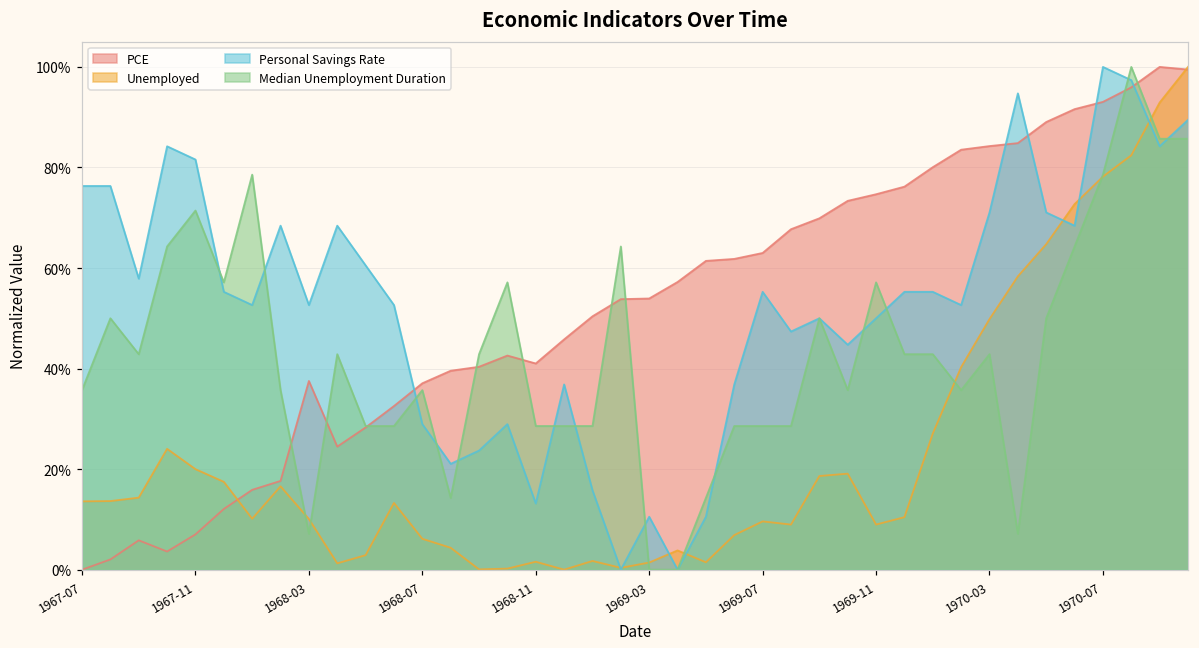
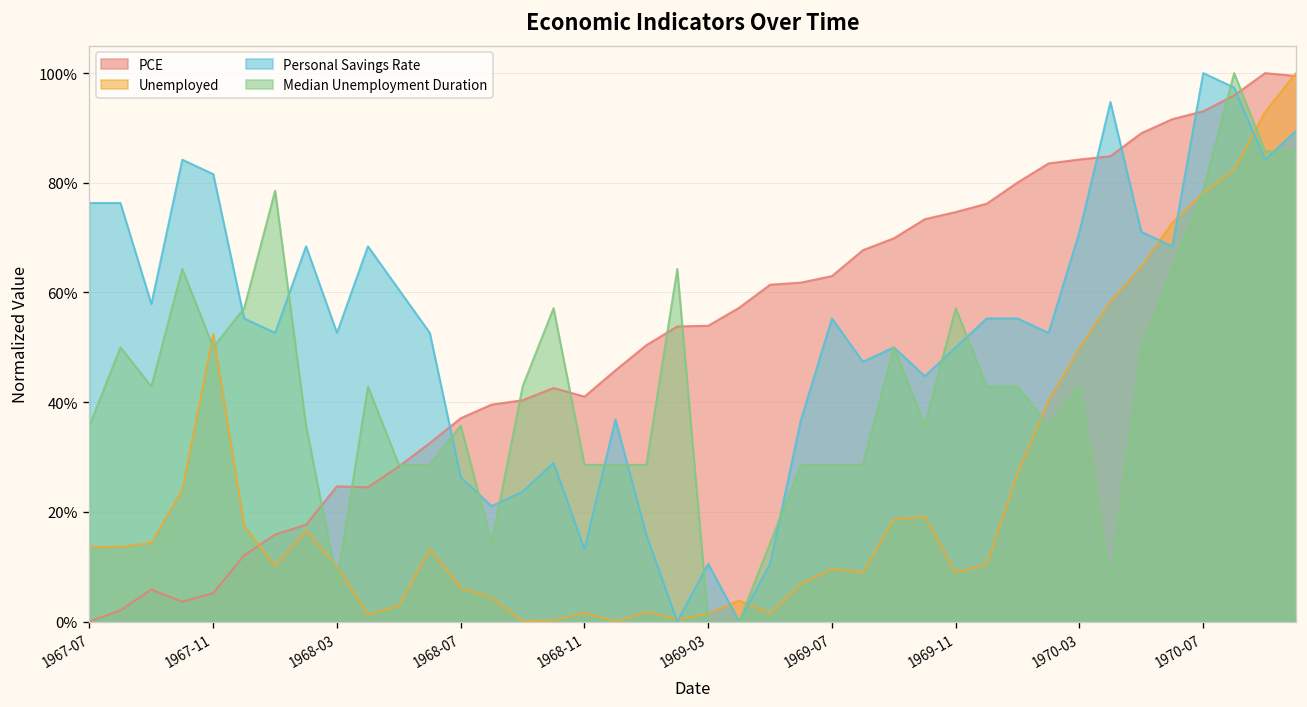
PCE, 1967-11: 7% -> 5%
Unemployed, 1967-11: 20% -> 52%
Median Unemployment Duration, 1967-11: 71% -> 50%
PCE, 1968-03: 38% -> 25%
Personal Savings Rate, 1968-07: 29% -> 26%
